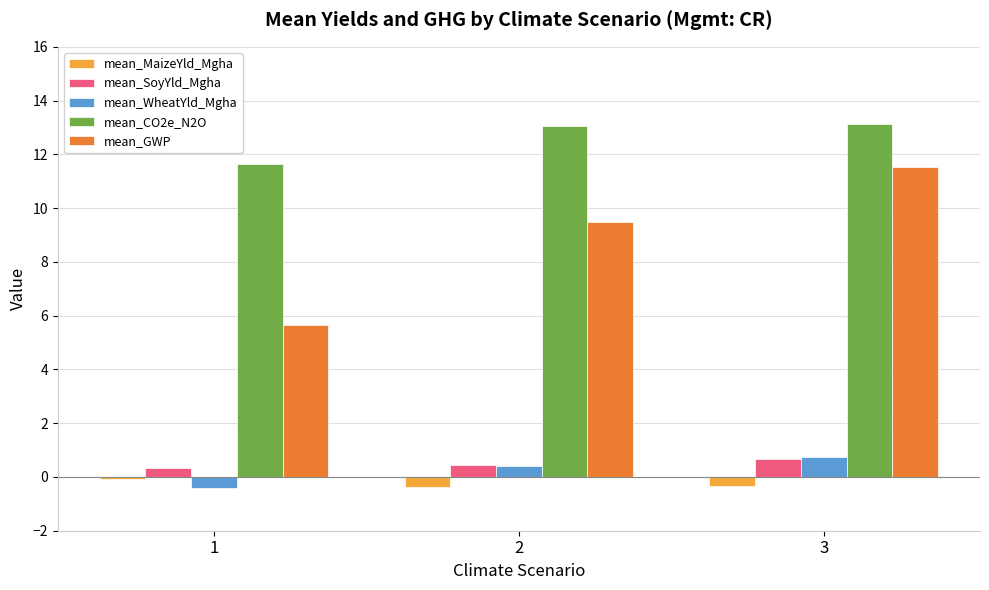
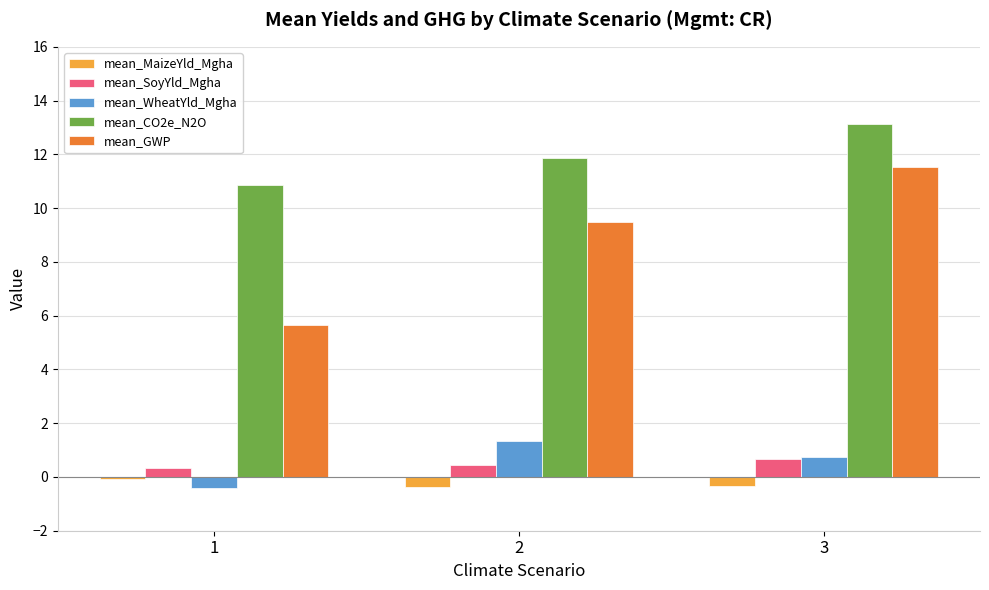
mean_CO2e_N2O, 1: 11.6 -> 10.9
mean_WheatYld_Mgha, 2: 0.4 -> 1.3
mean_CO2e_N2O, 2: 13.1 -> 11.8
